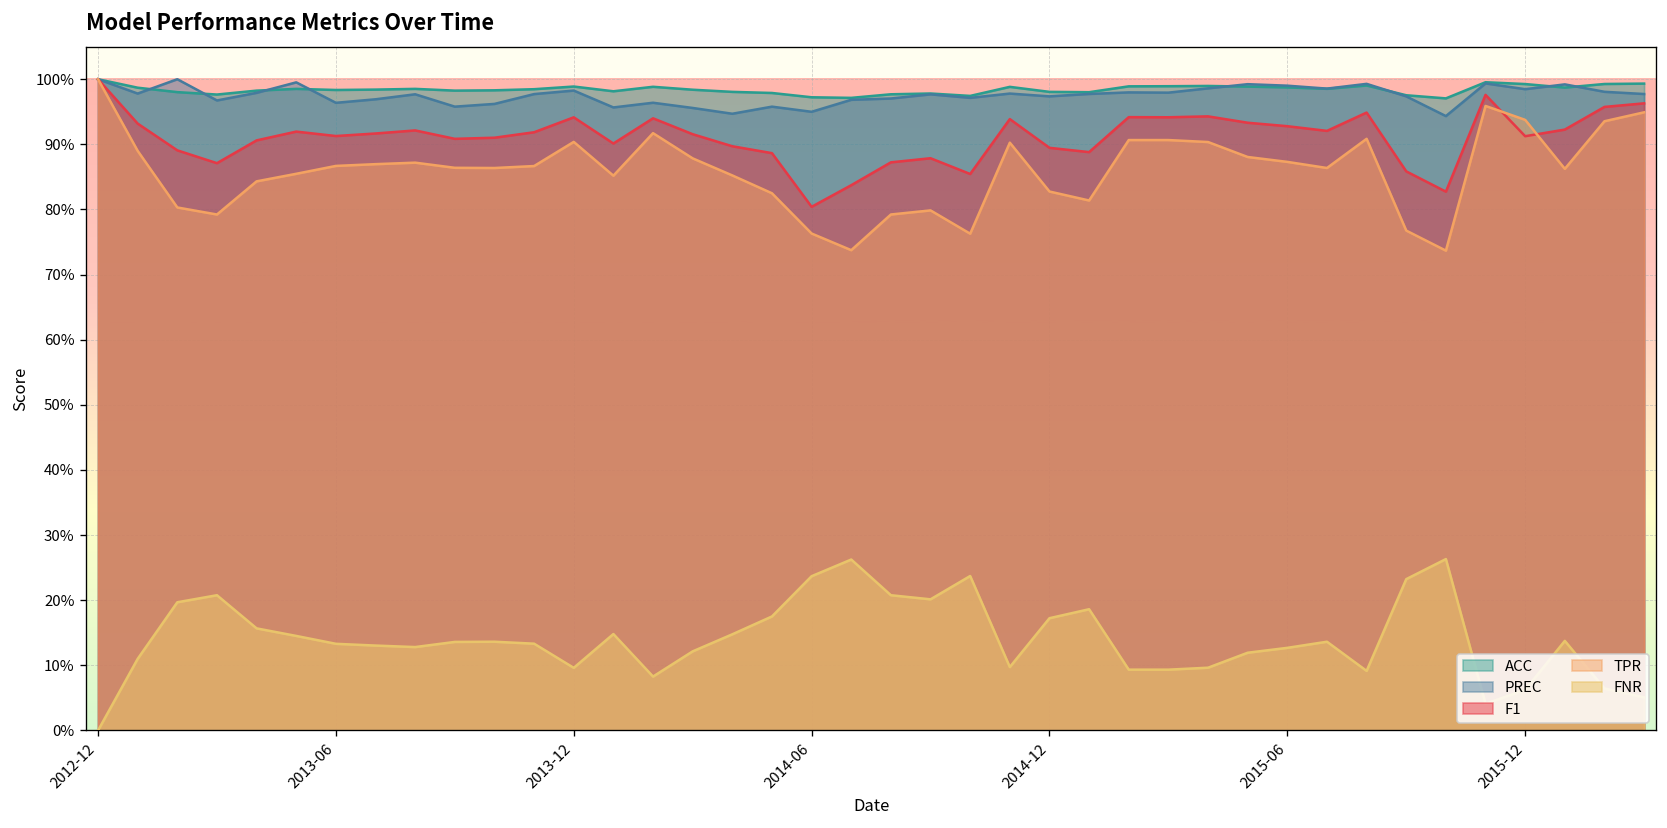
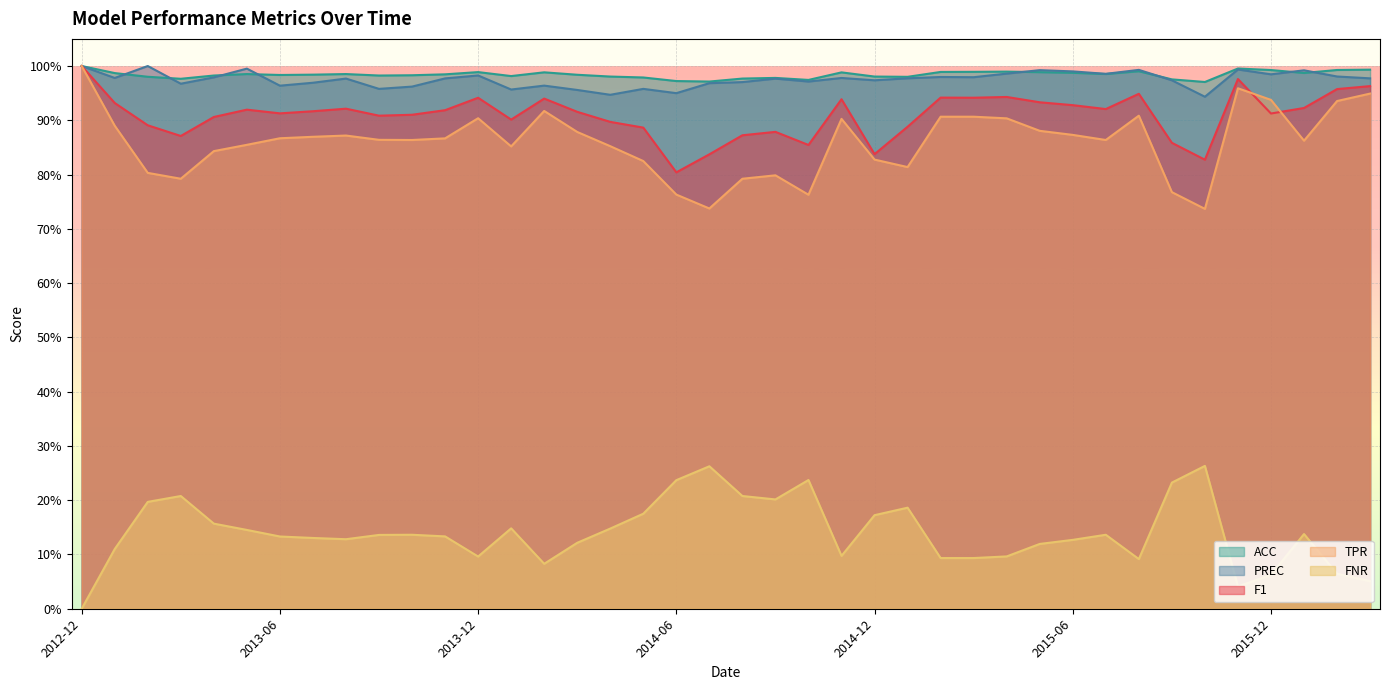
F1, 2014-12: 89% -> 84%
